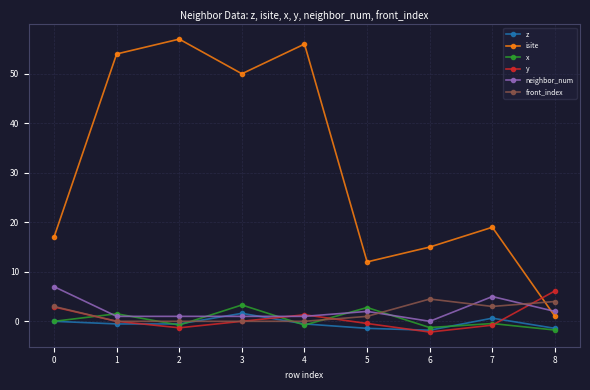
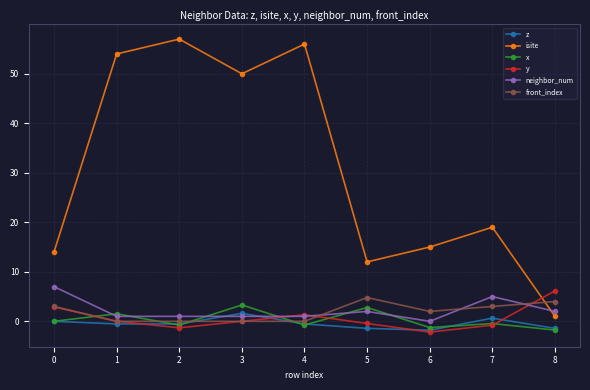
isite, 0: 17 -> 14
front_index, 5: 1 -> 5
front_index, 6: 5 -> 2
